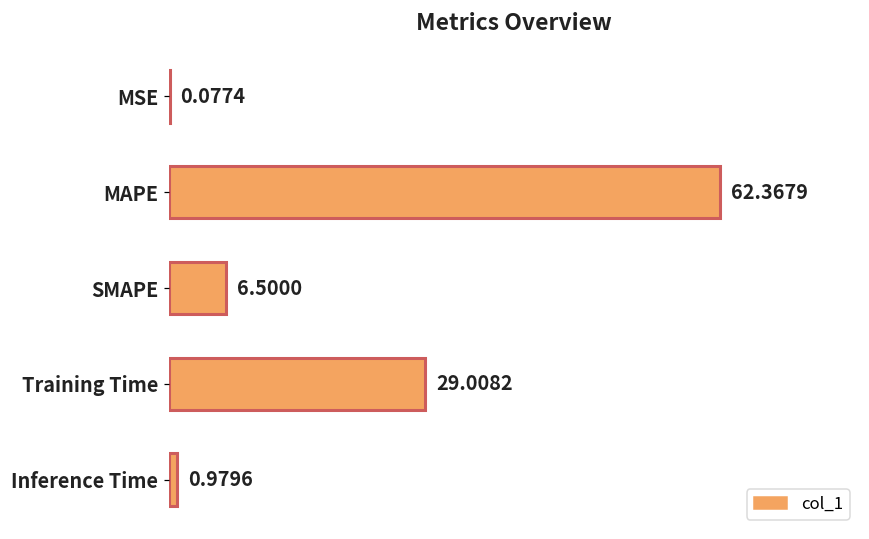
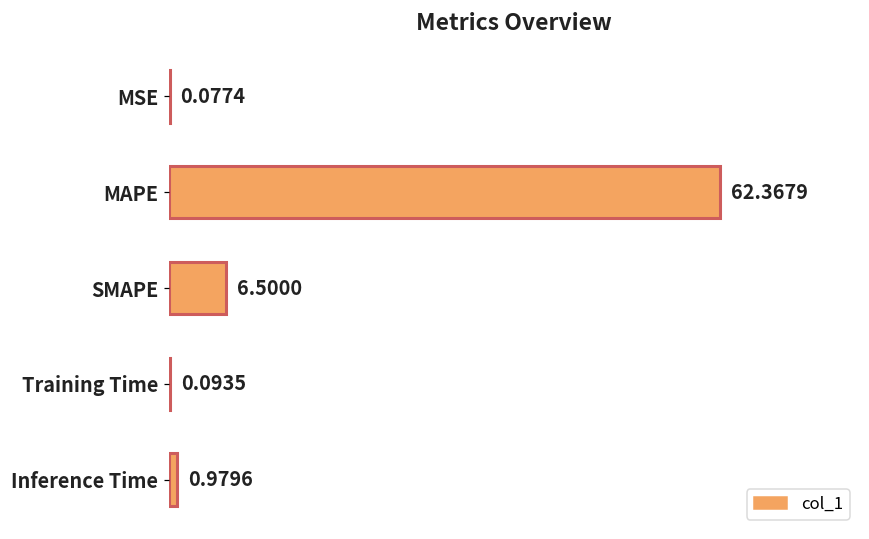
Training Time: 29.0082 -> 0.0935
